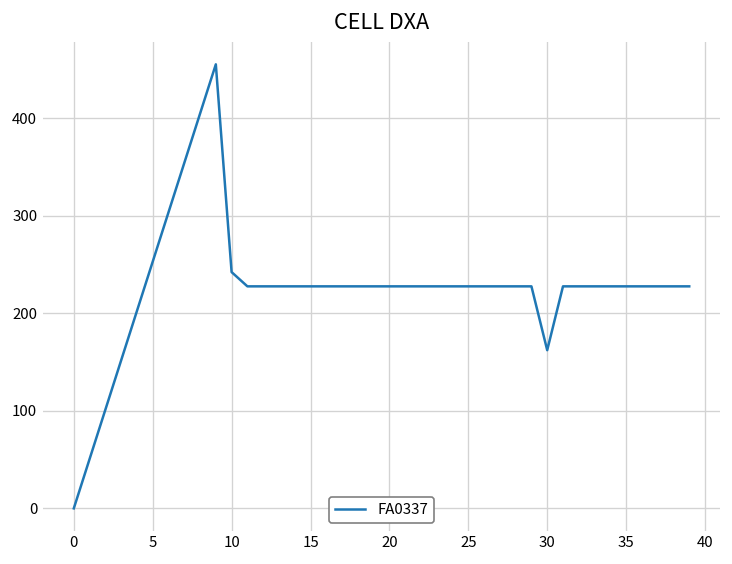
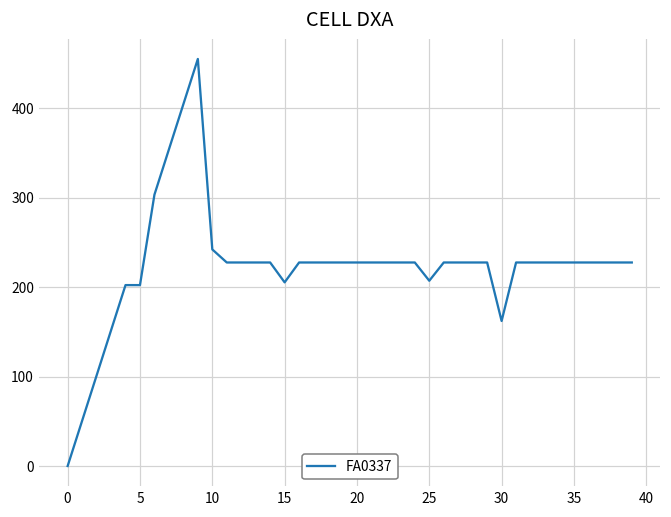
5: 250 -> 200
15: 230 -> 210
25: 230 -> 210
